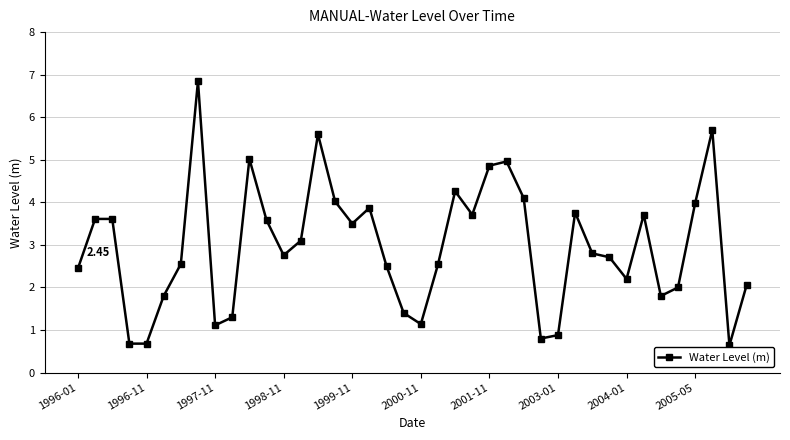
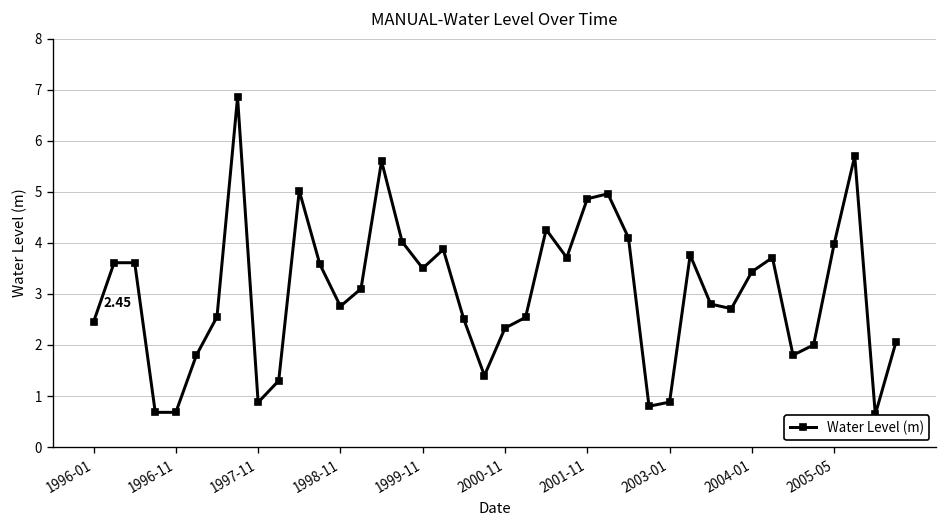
1997-11: 1.1 -> 0.9
2000-11: 1.1 -> 2.3
2004-01: 2.2 -> 3.4
